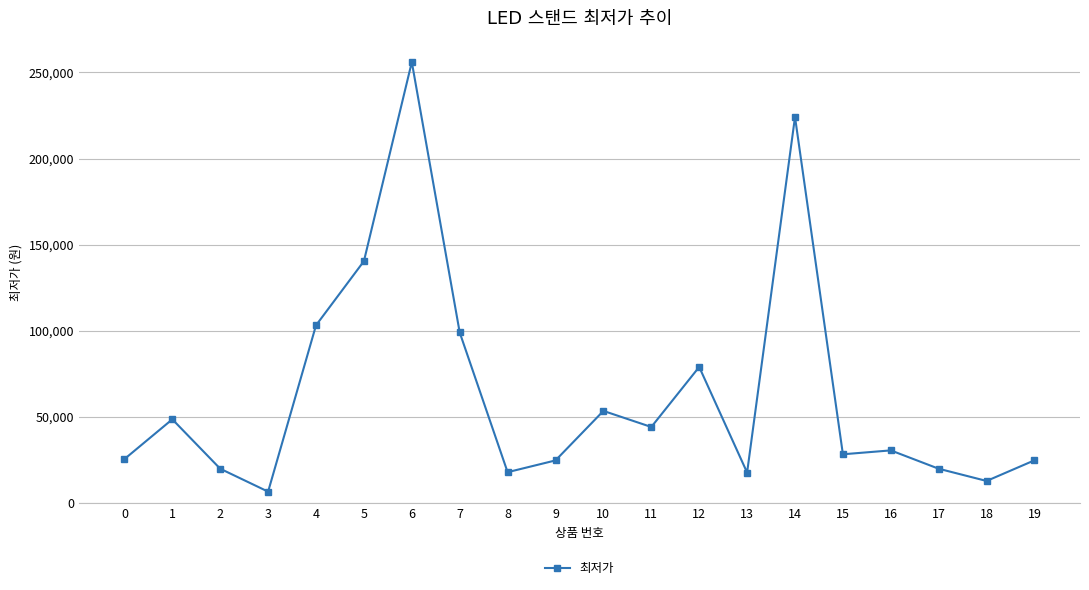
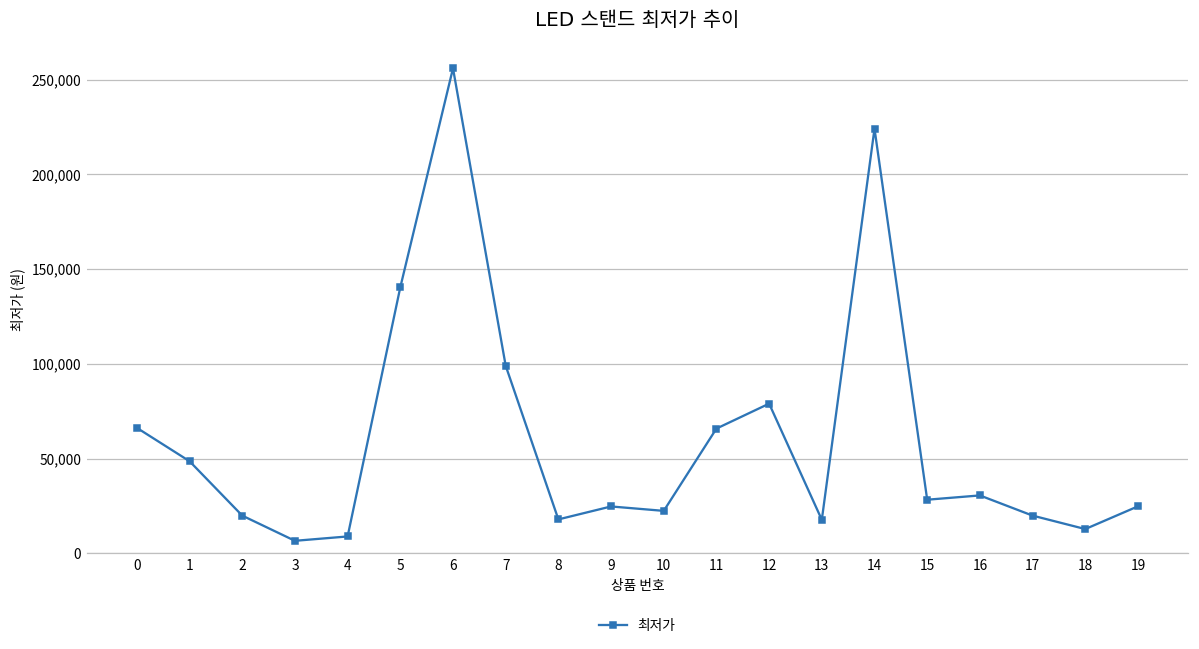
0: 25,000 -> 66,000
4: 103,000 -> 9,000
10: 53,000 -> 22,000
11: 44,000 -> 66,000
